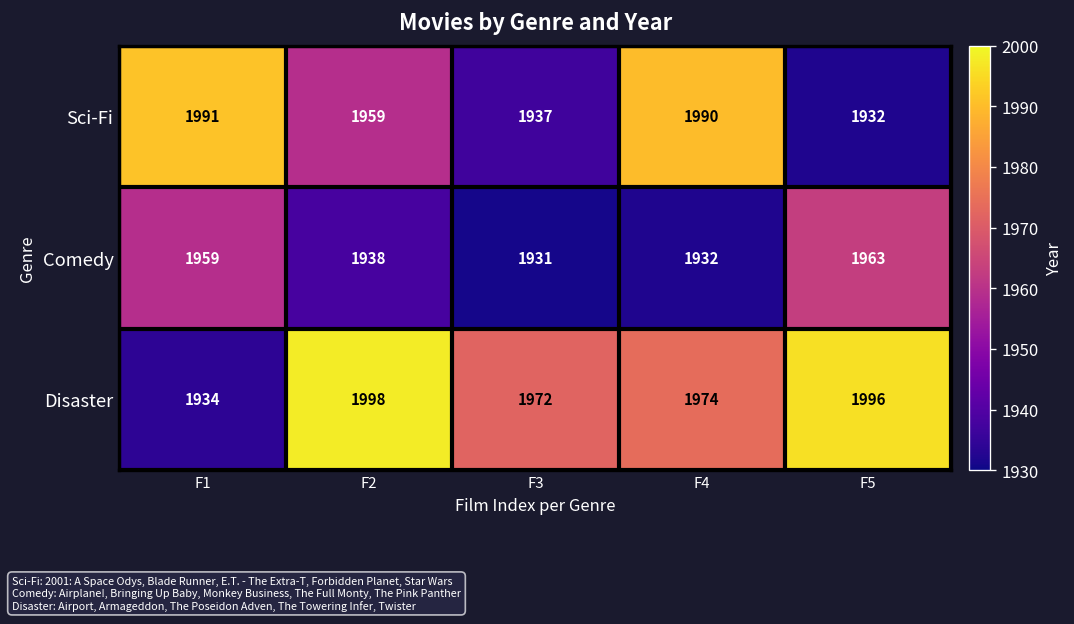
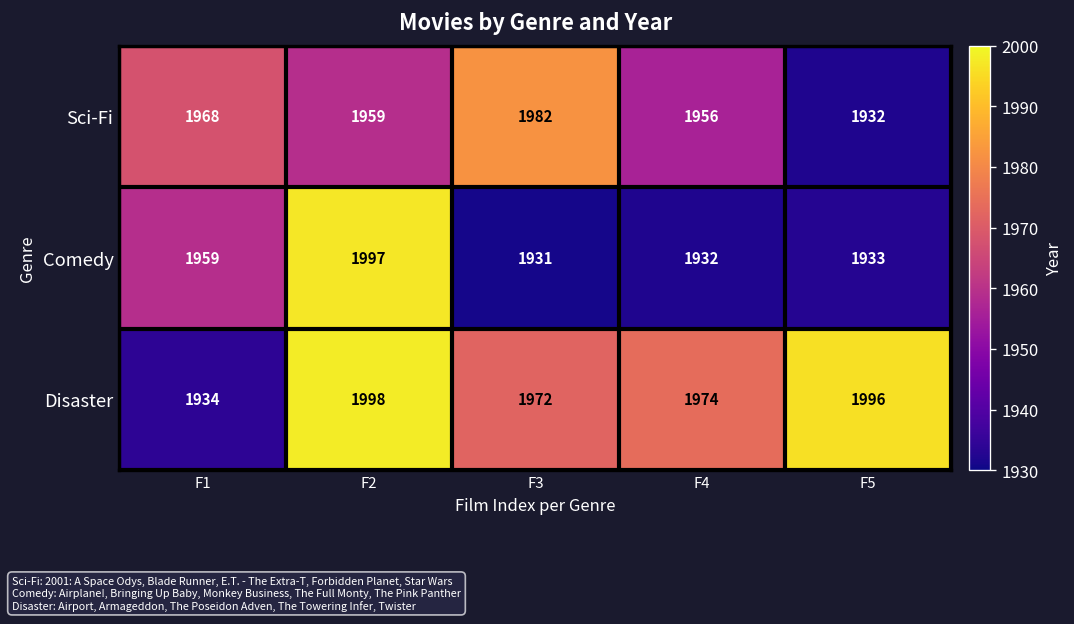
Sci-Fi, F1: 1991 -> 1968
Sci-Fi, F3: 1937 -> 1982
Sci-Fi, F4: 1990 -> 1956
Comedy, F2: 1938 -> 1997
Comedy, F5: 1963 -> 1933
